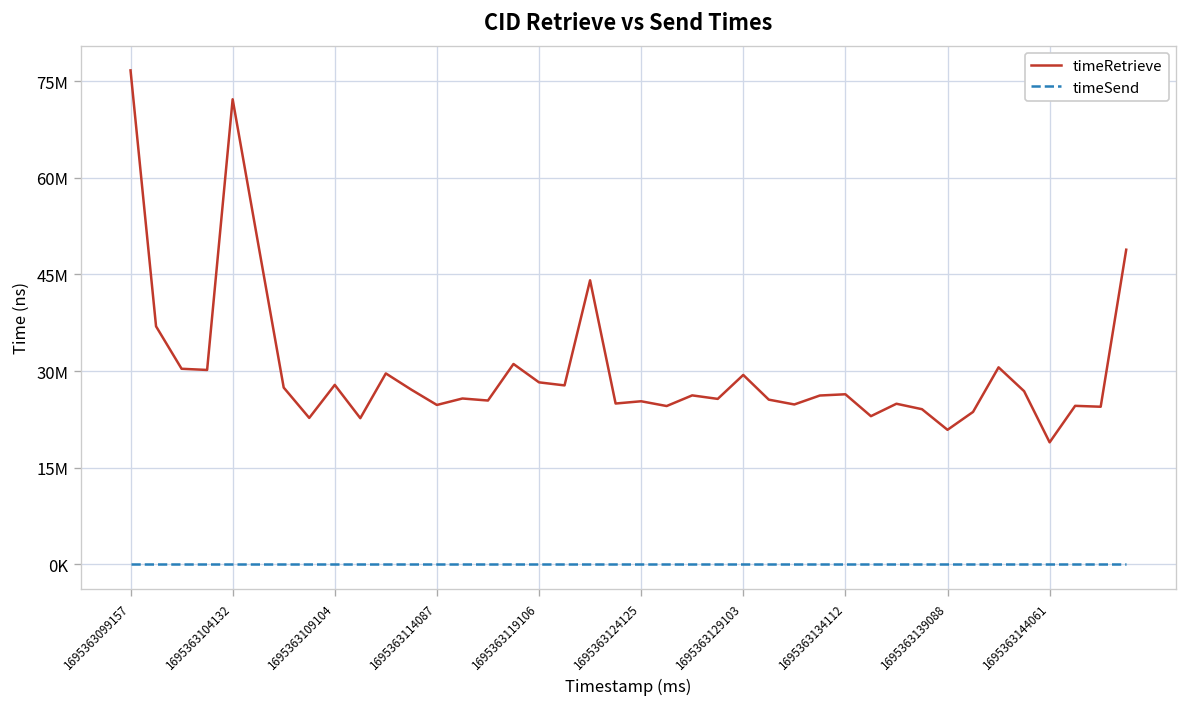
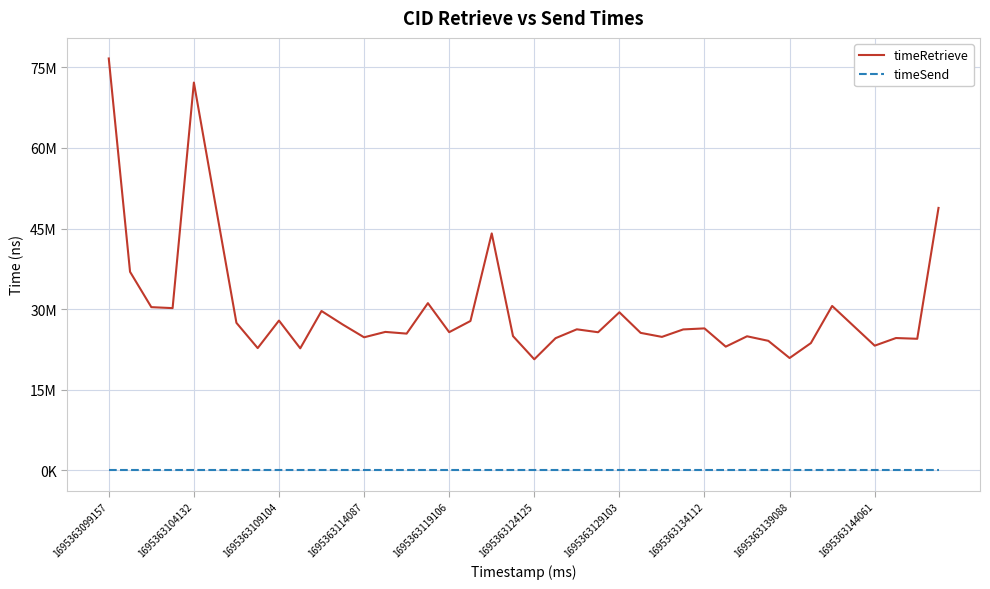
timeRetrieve, 1695363119106: 28000000 -> 26000000
timeRetrieve, 1695363124125: 25000000 -> 21000000
timeRetrieve, 1695363144061: 19000000 -> 23000000
